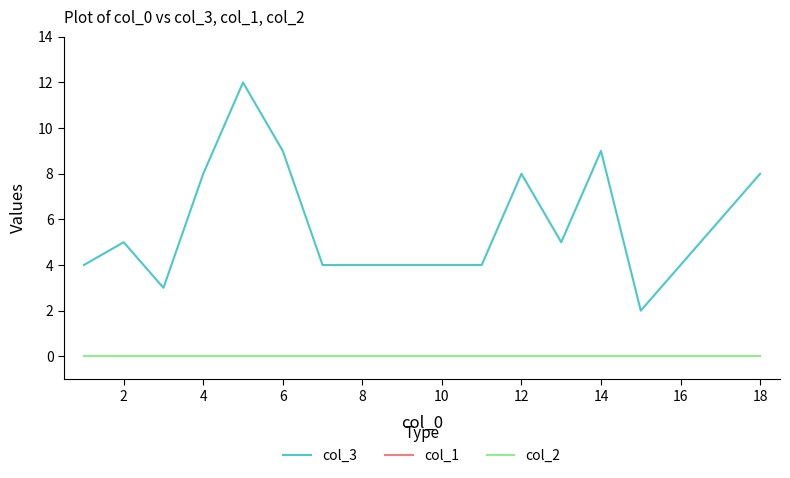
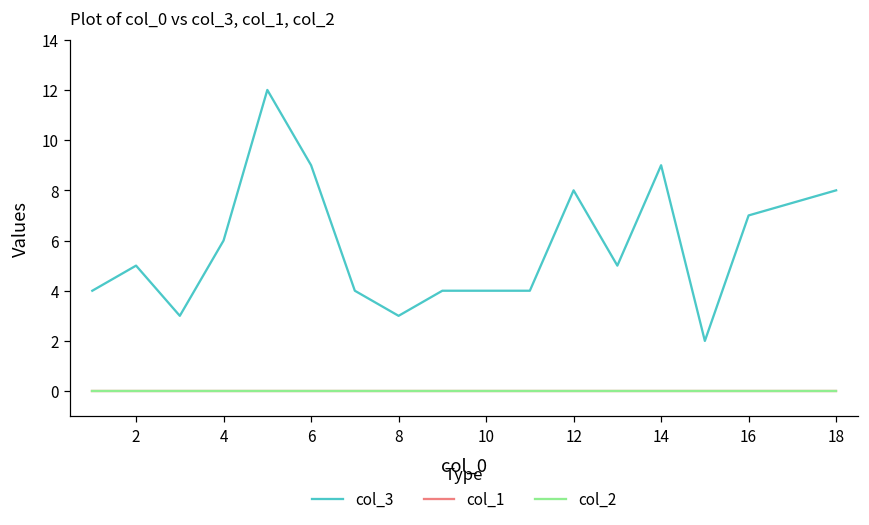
col_3, 4: 8 -> 6
col_3, 8: 4 -> 3
col_3, 16: 4 -> 7
